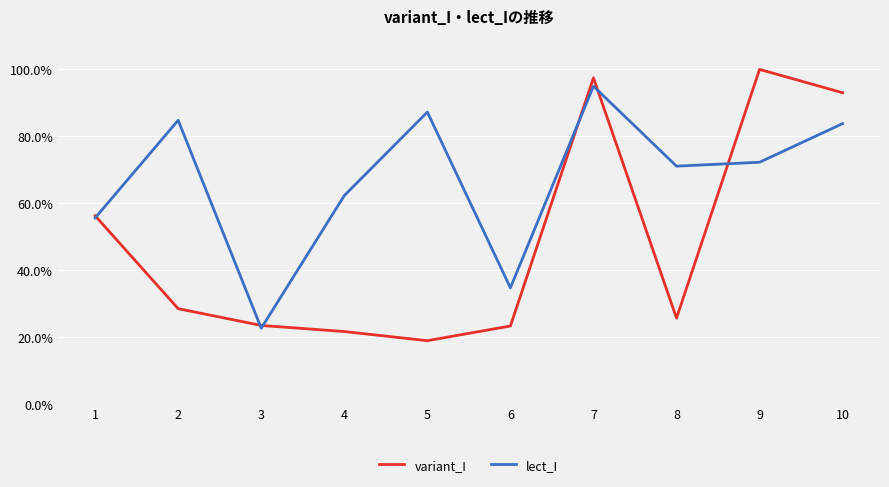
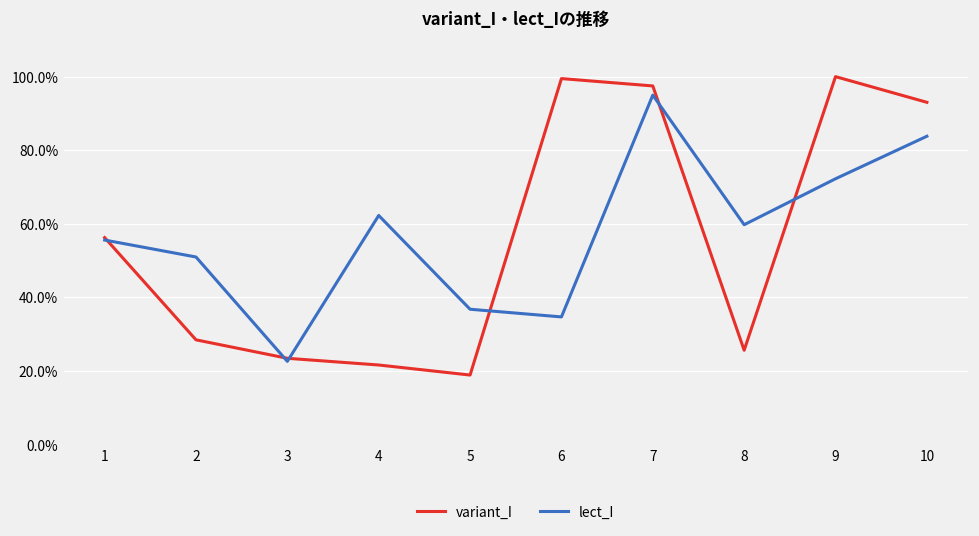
lect_I, 2: 85% -> 51%
lect_I, 5: 87% -> 37%
variant_I, 6: 23% -> 99%
lect_I, 8: 71% -> 60%
